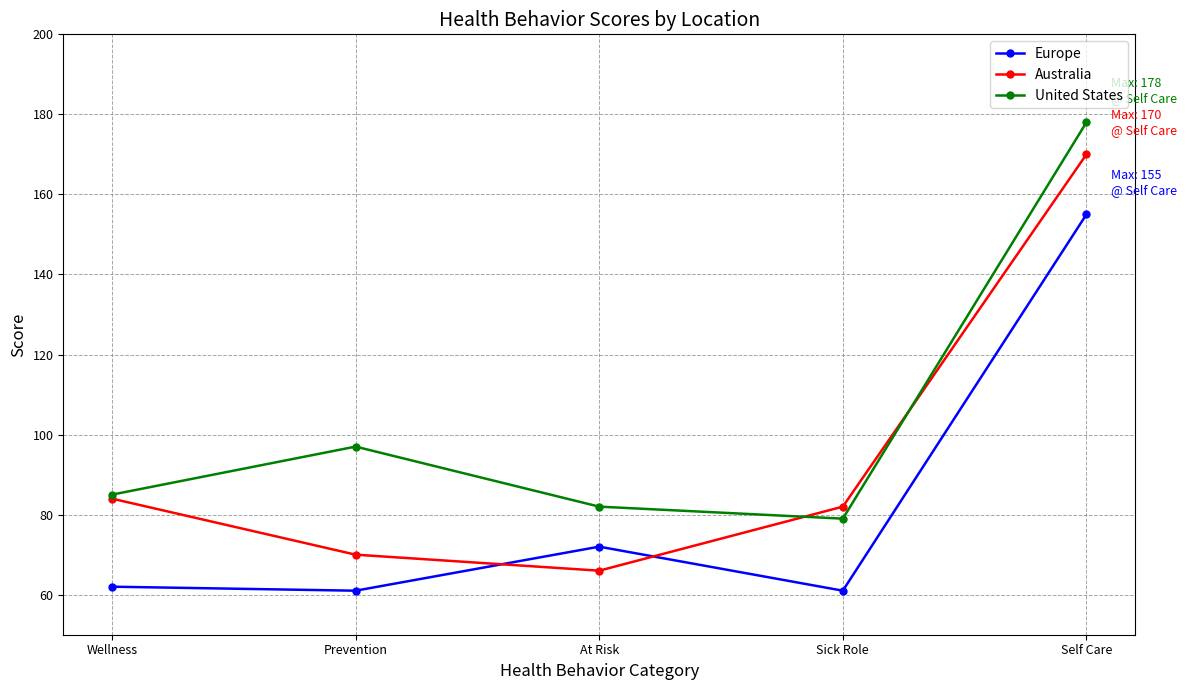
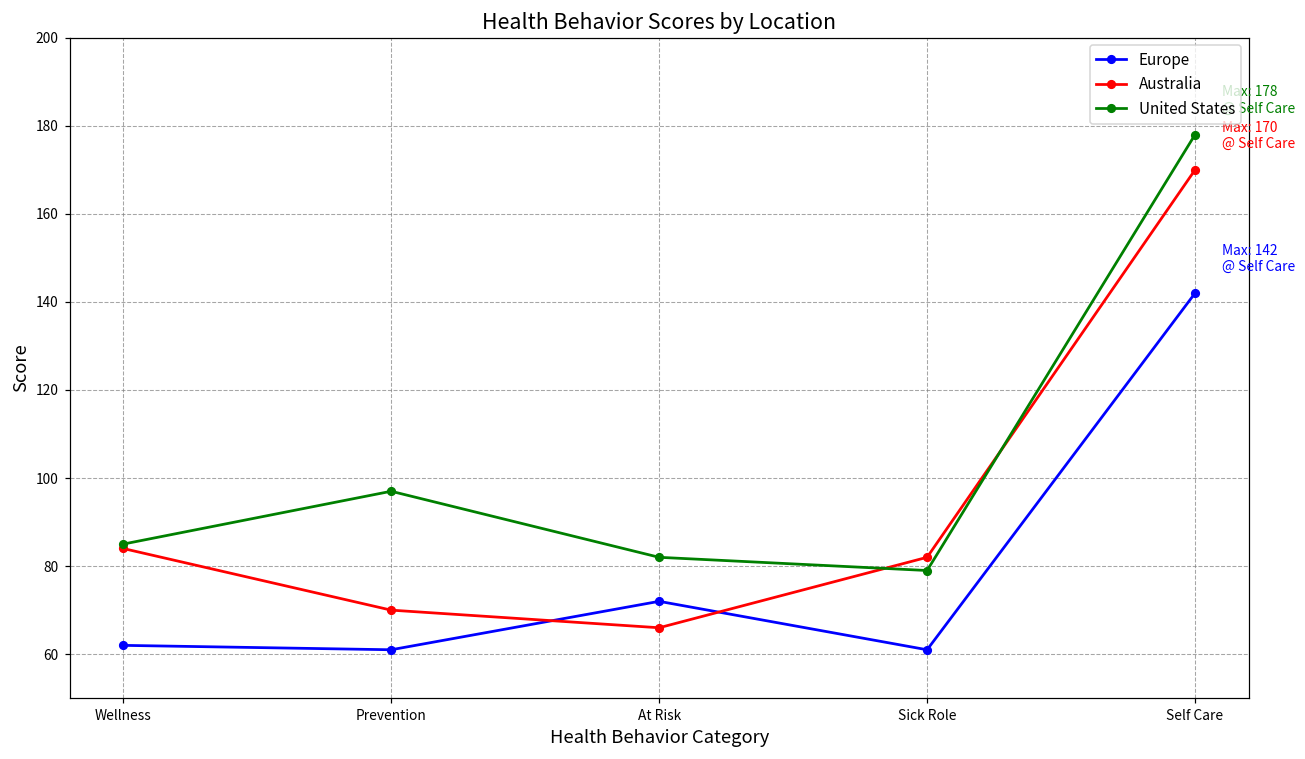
Europe, Self Care: 155 -> 142
